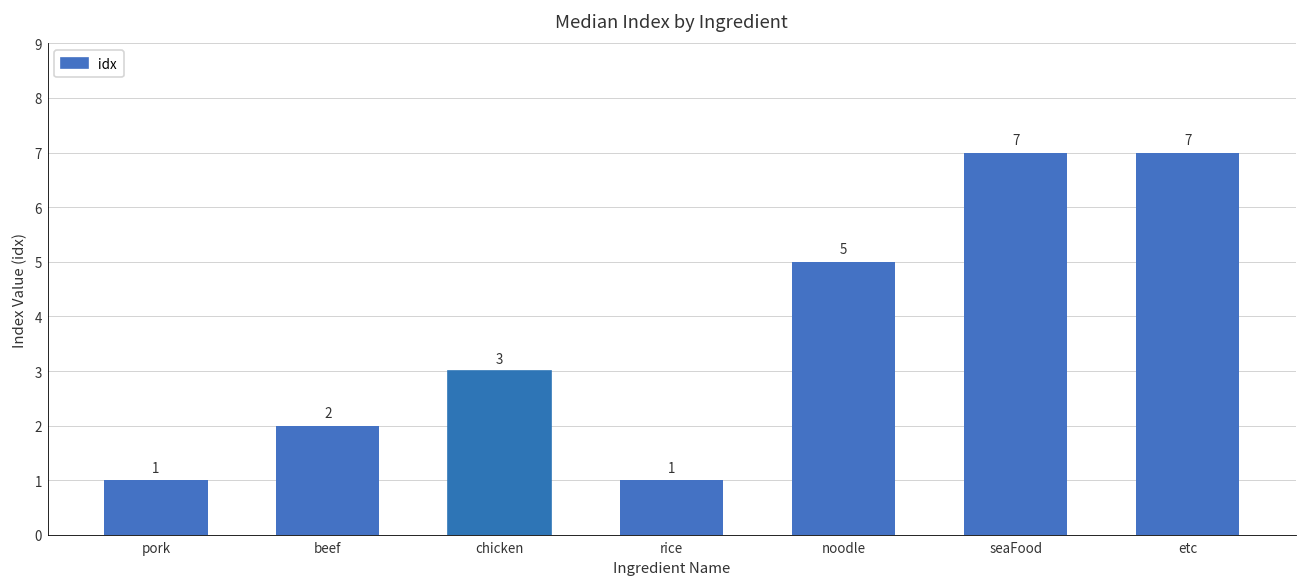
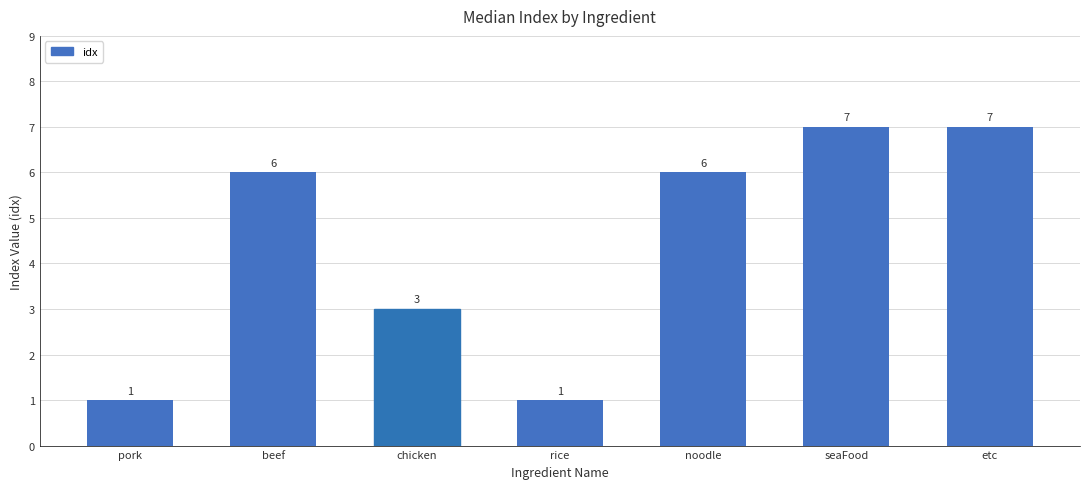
beef: 2 -> 6
noodle: 5 -> 6
